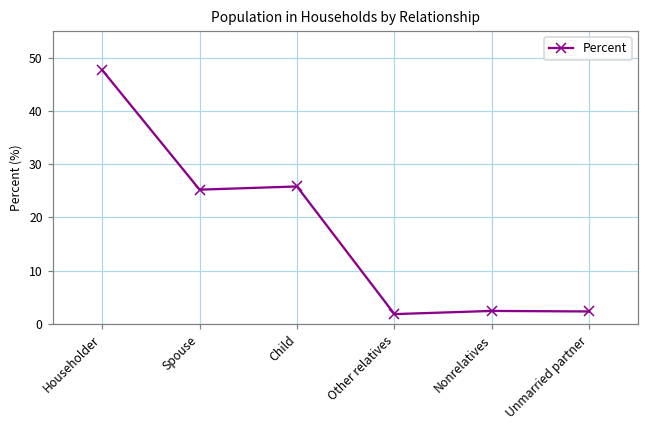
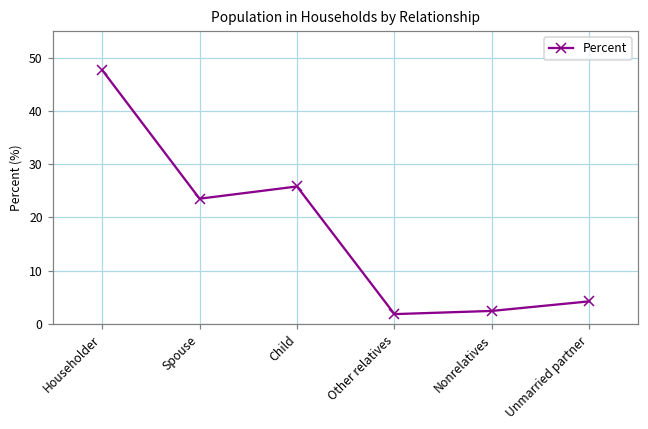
Spouse: 25 -> 24
Unmarried partner: 2 -> 4
